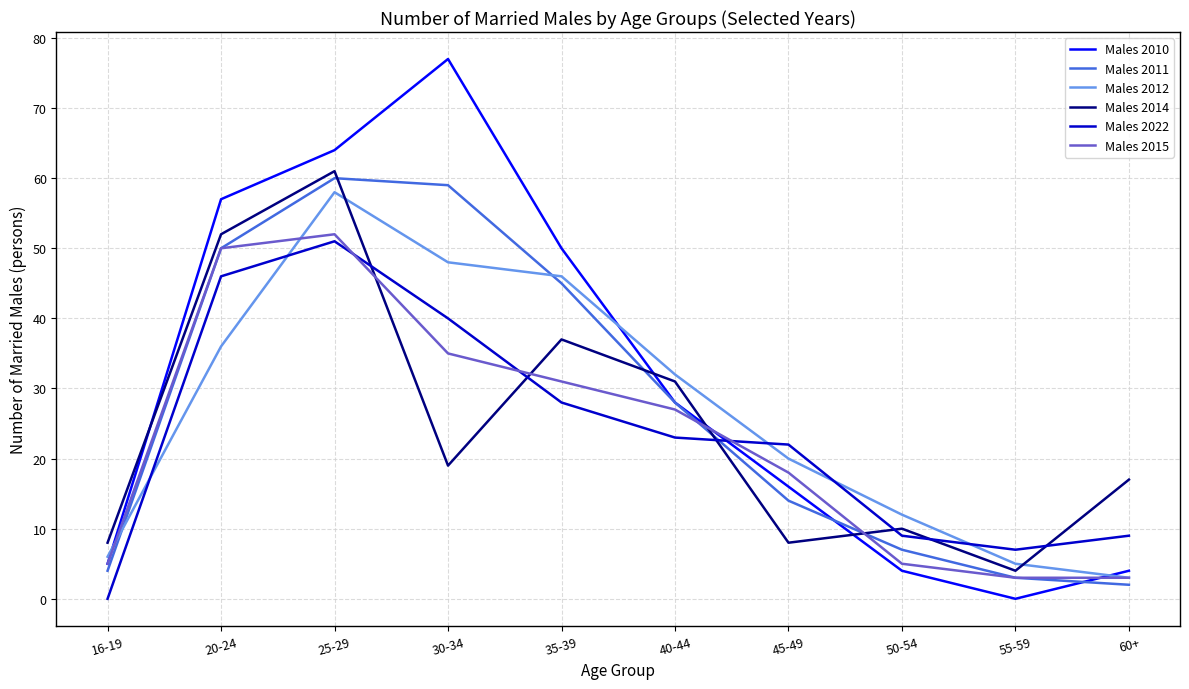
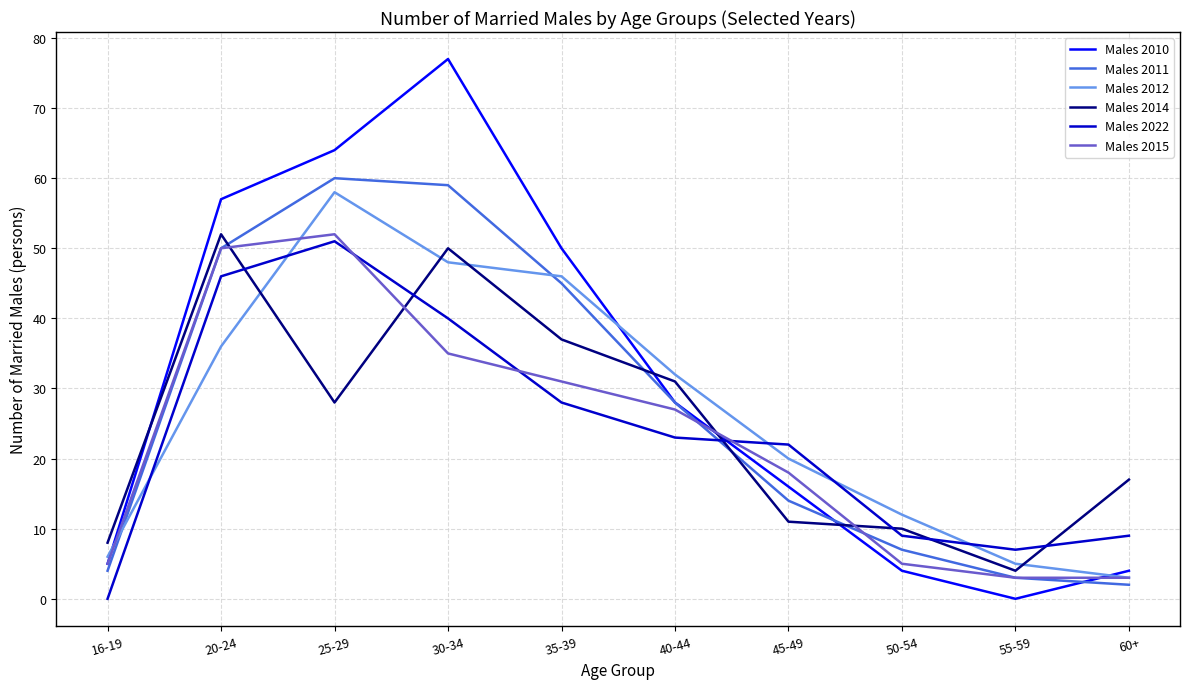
Males 2014, 25-29: 61 -> 28
Males 2014, 30-34: 19 -> 50
Males 2014, 45-49: 8 -> 11
